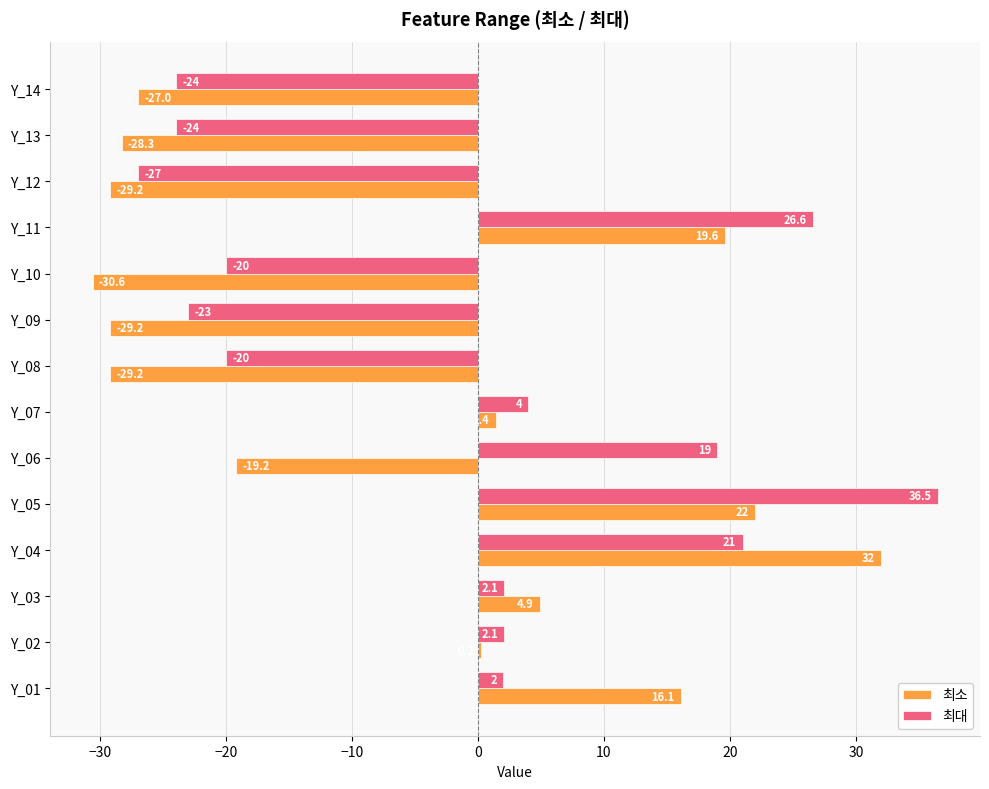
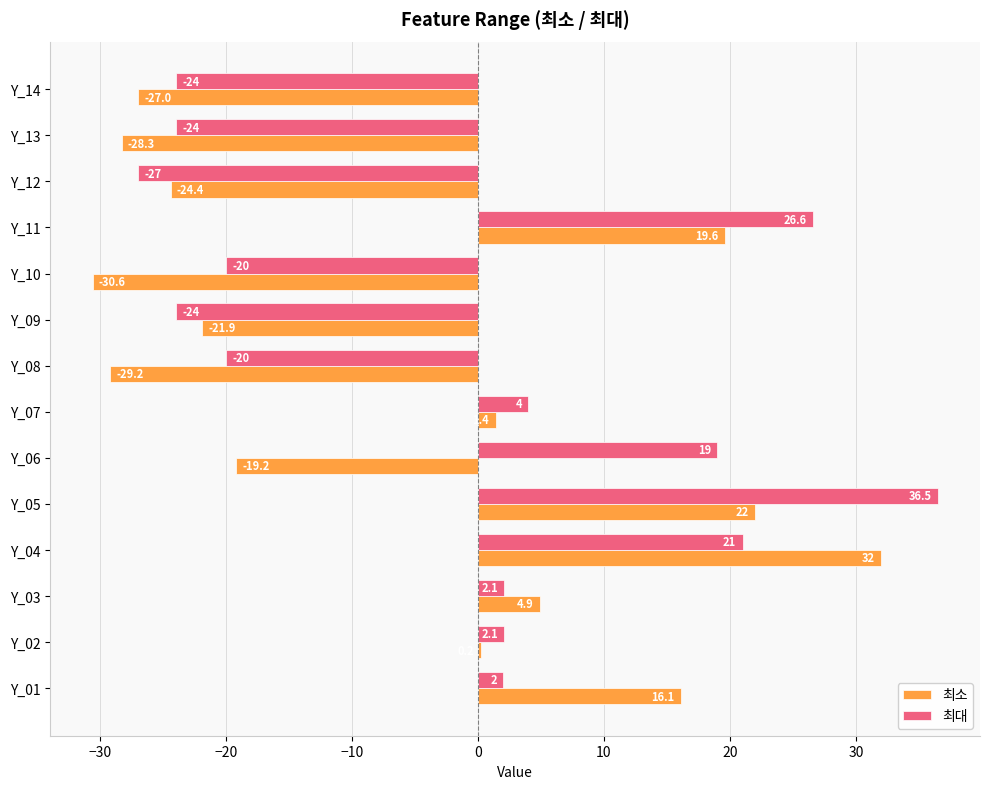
최소, Y_12: -29.2 -> -24.4
최대, Y_09: -23 -> -24
최소, Y_09: -29.2 -> -21.9
